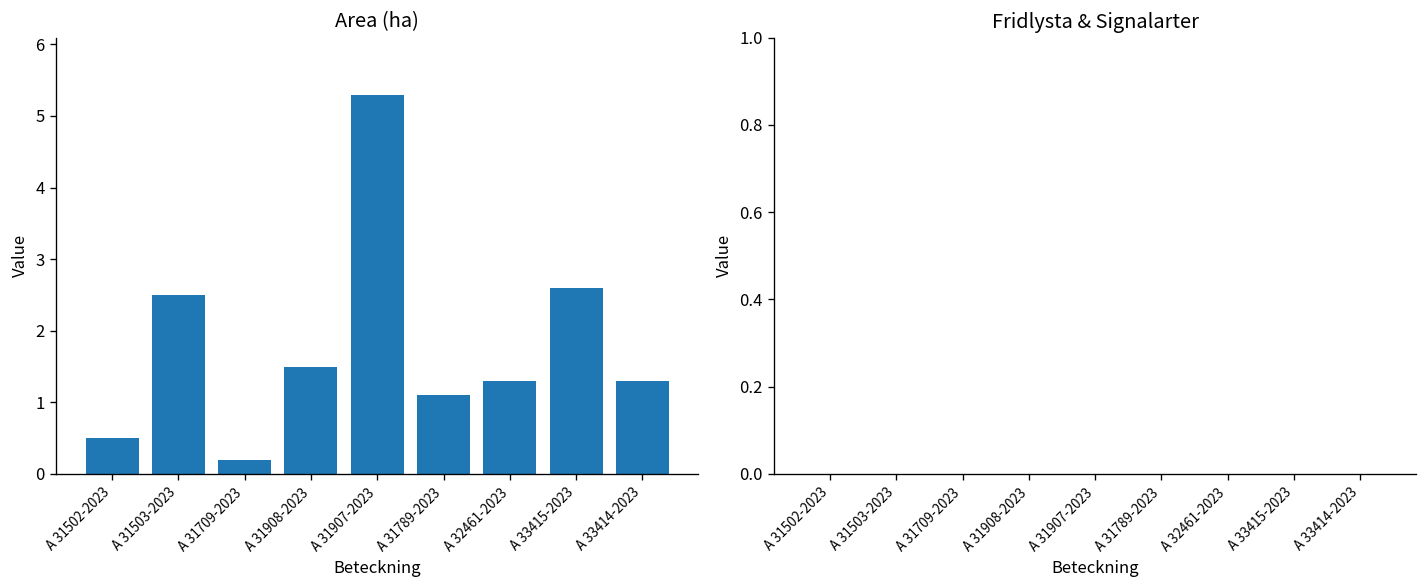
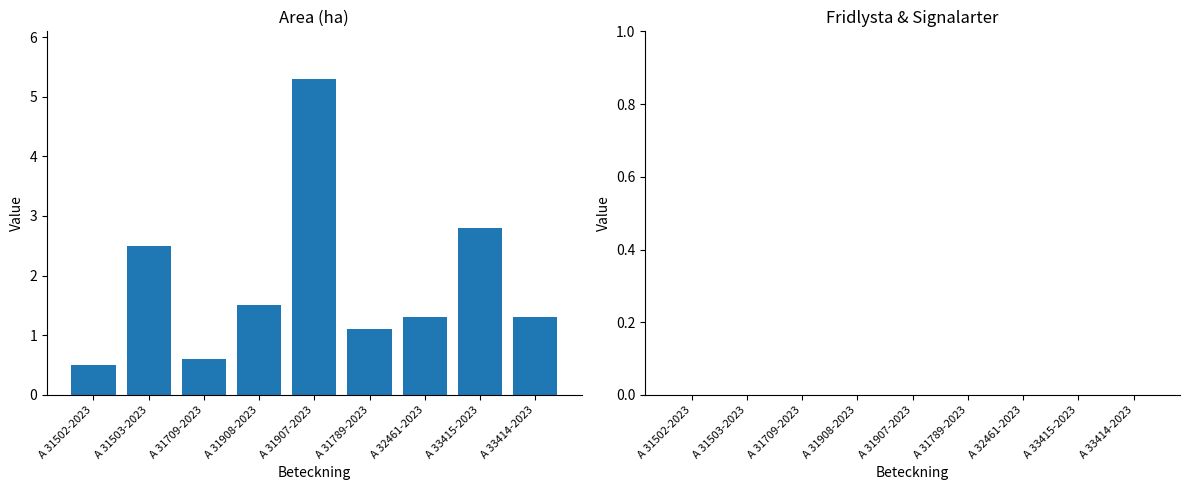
Area (ha), A 31709-2023: 0.2 -> 0.6
Area (ha), A 33415-2023: 2.6 -> 2.8
